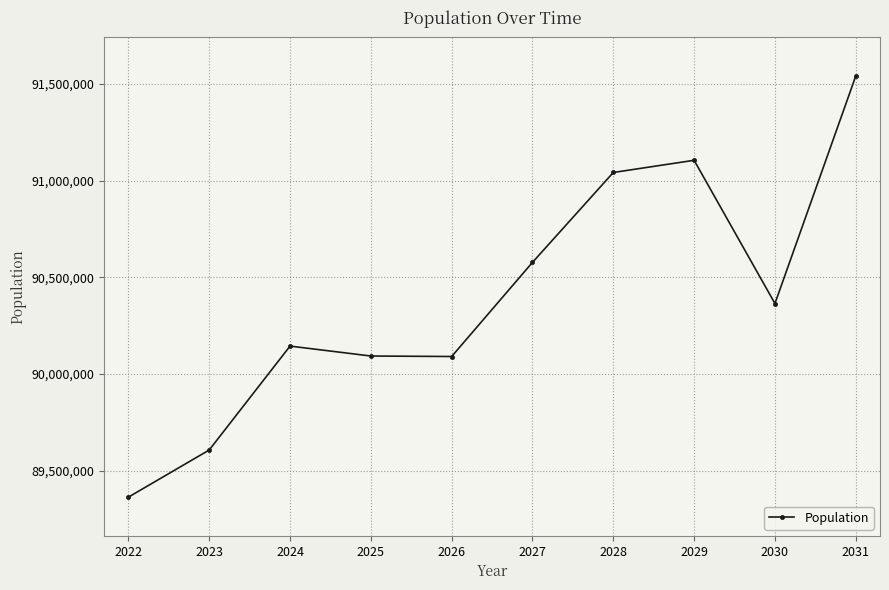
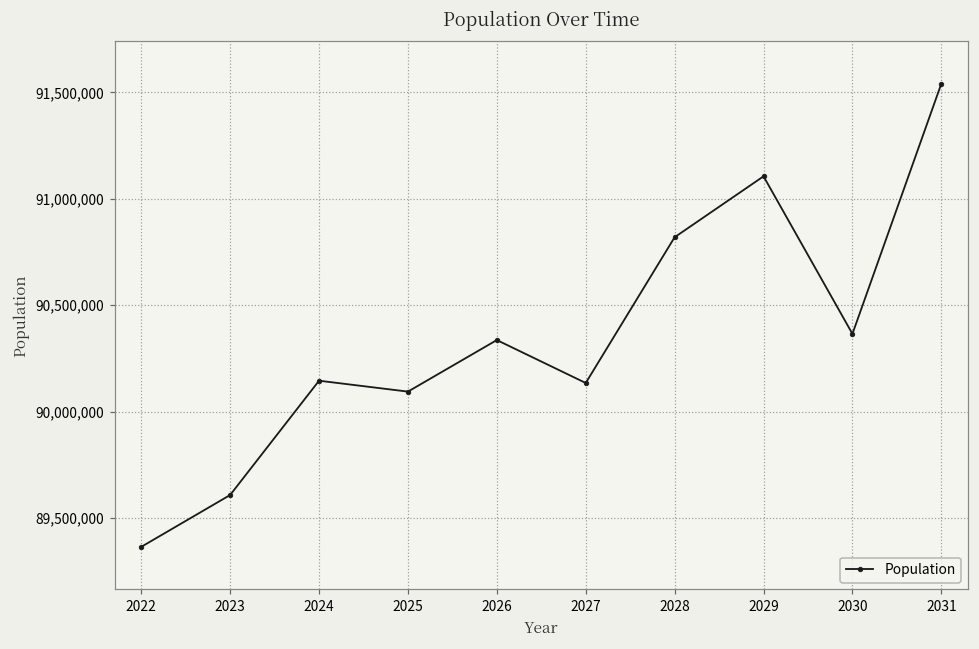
2026: 90,090,000 -> 90,340,000
2027: 90,580,000 -> 90,130,000
2028: 91,040,000 -> 90,820,000
